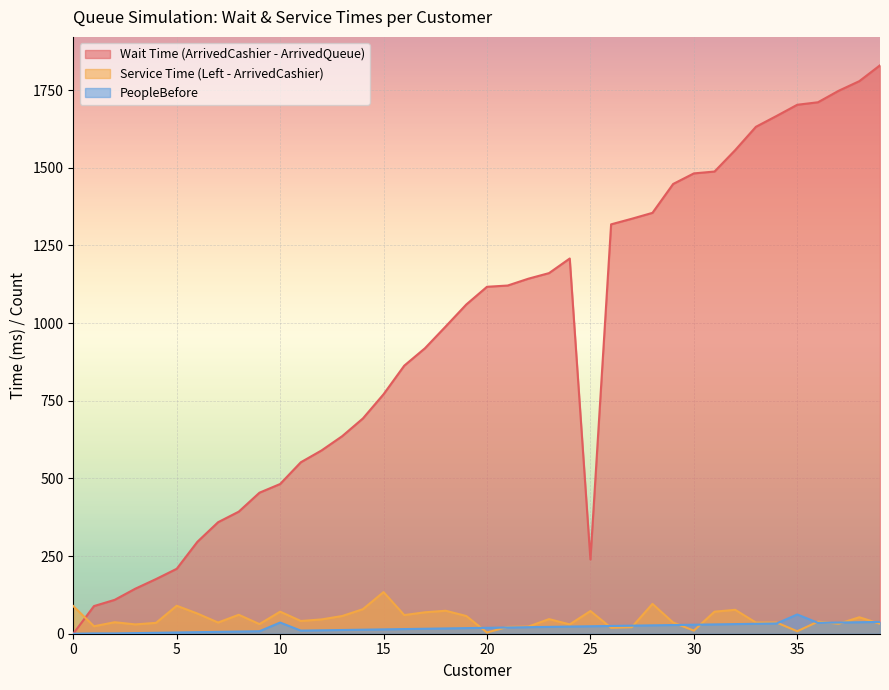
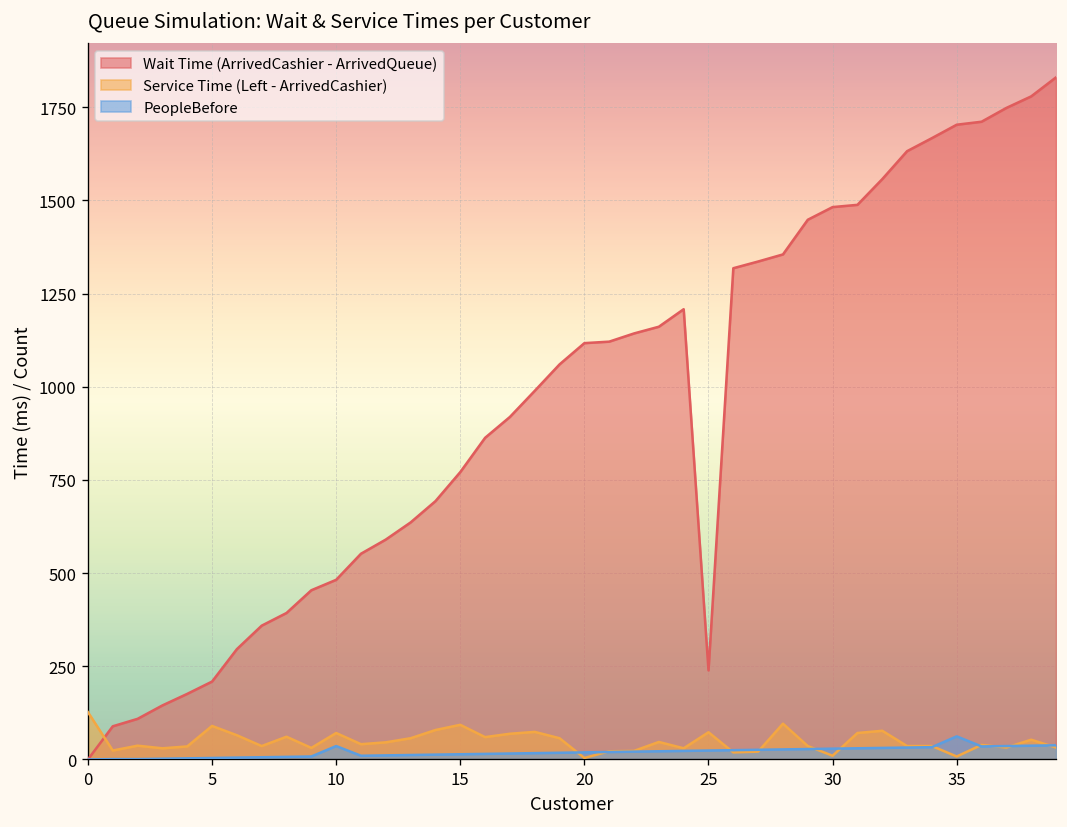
Service Time (Left - ArrivedCashier), 0: 90 -> 130
Service Time (Left - ArrivedCashier), 15: 130 -> 90
